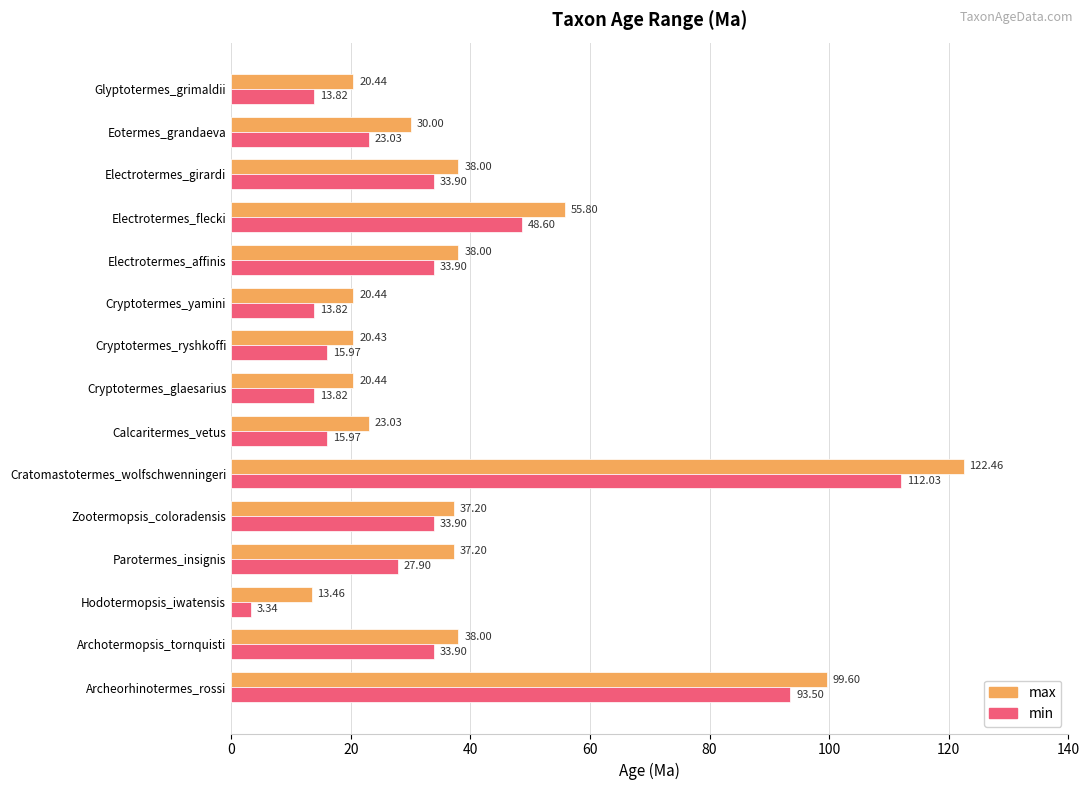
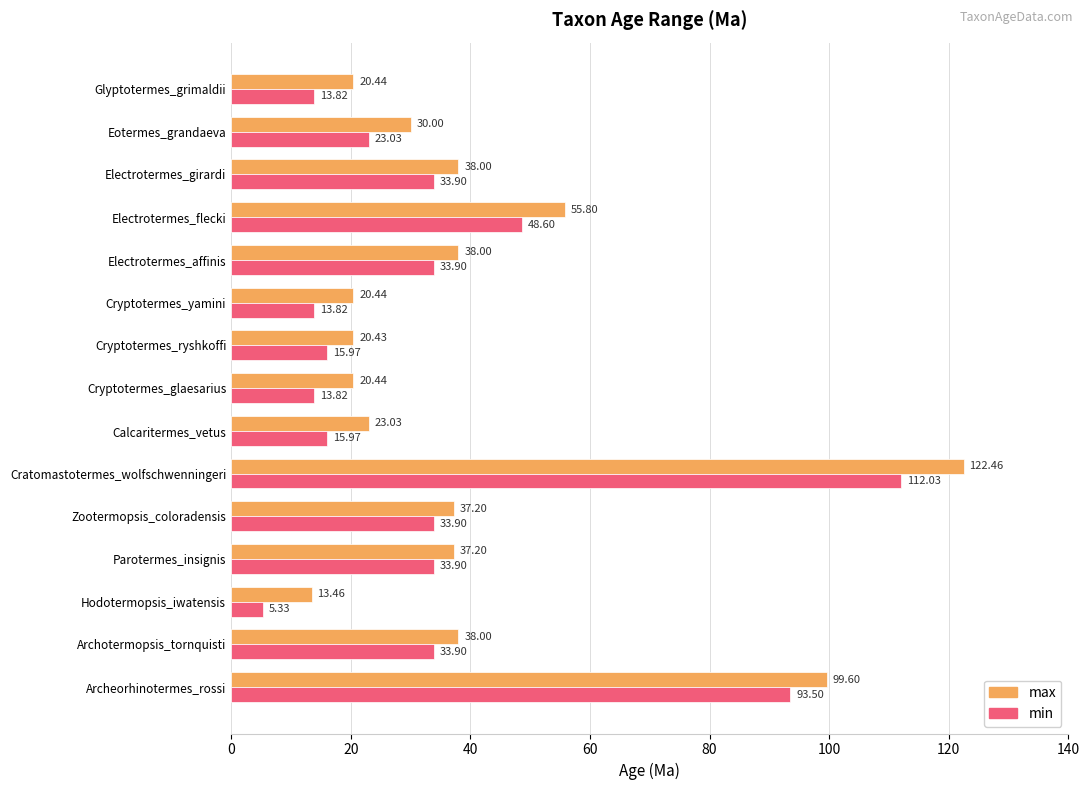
min, Parotermes_insignis: 27.90 -> 33.90
min, Hodotermopsis_iwatensis: 3.34 -> 5.33
